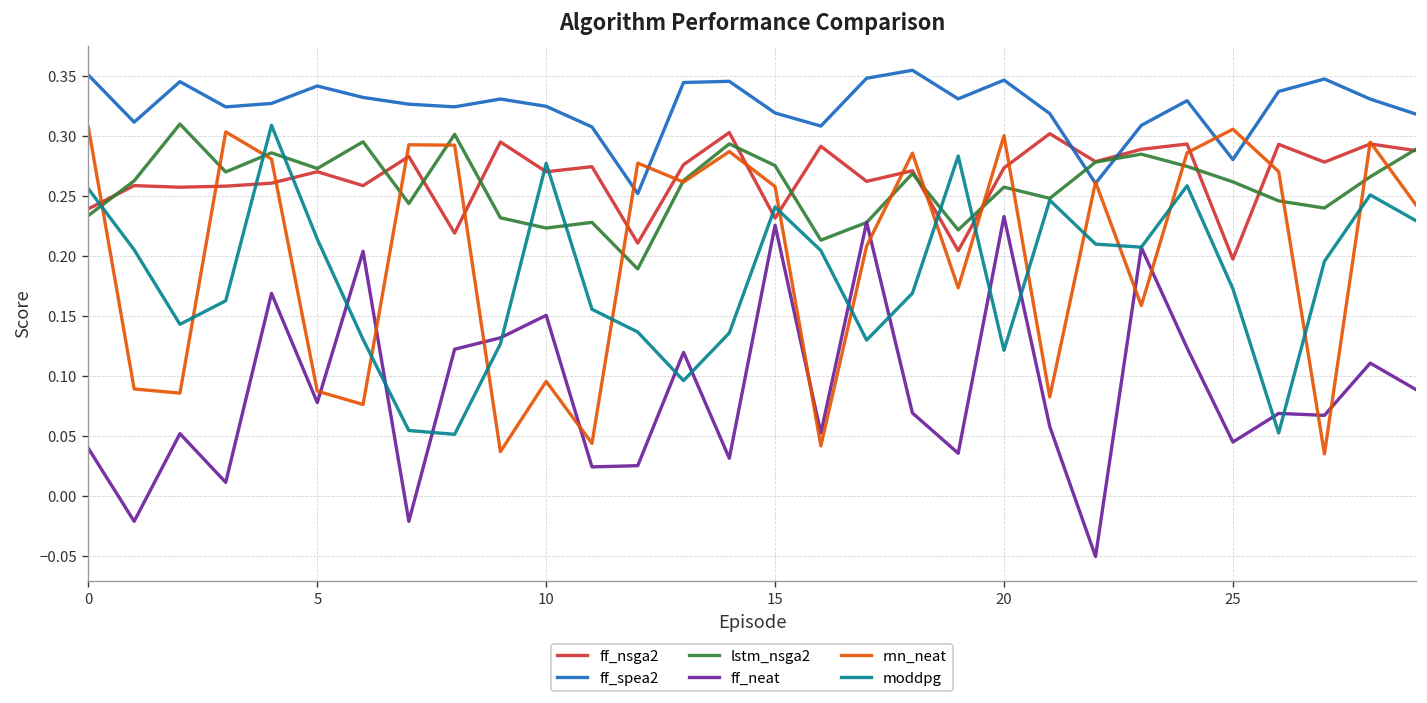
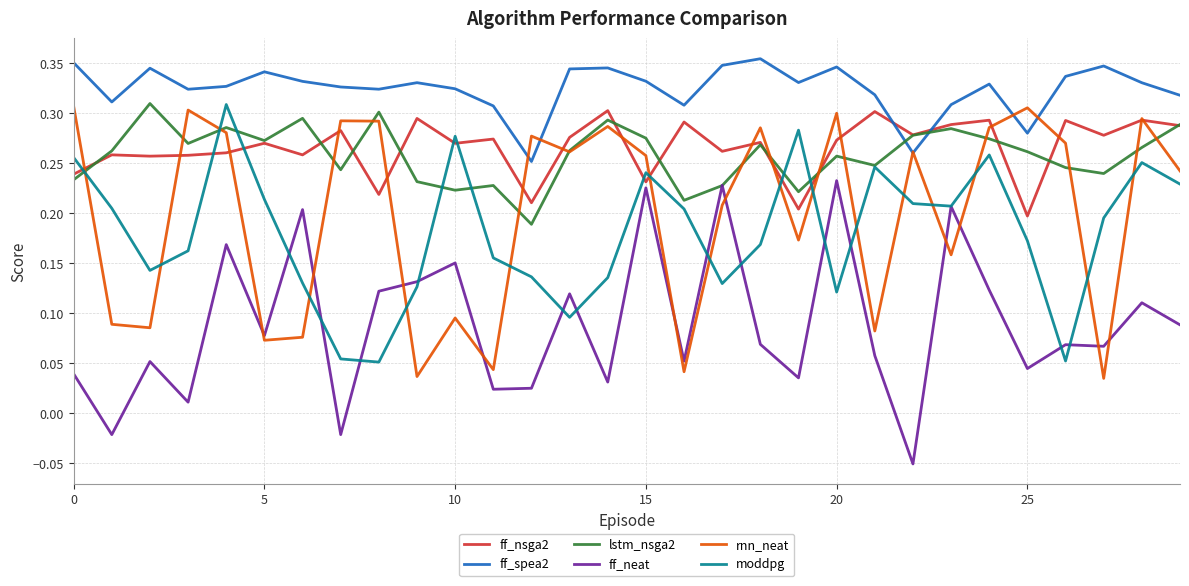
rnn_neat, 5: 0.087 -> 0.073
ff_spea2, 15: 0.319 -> 0.332
